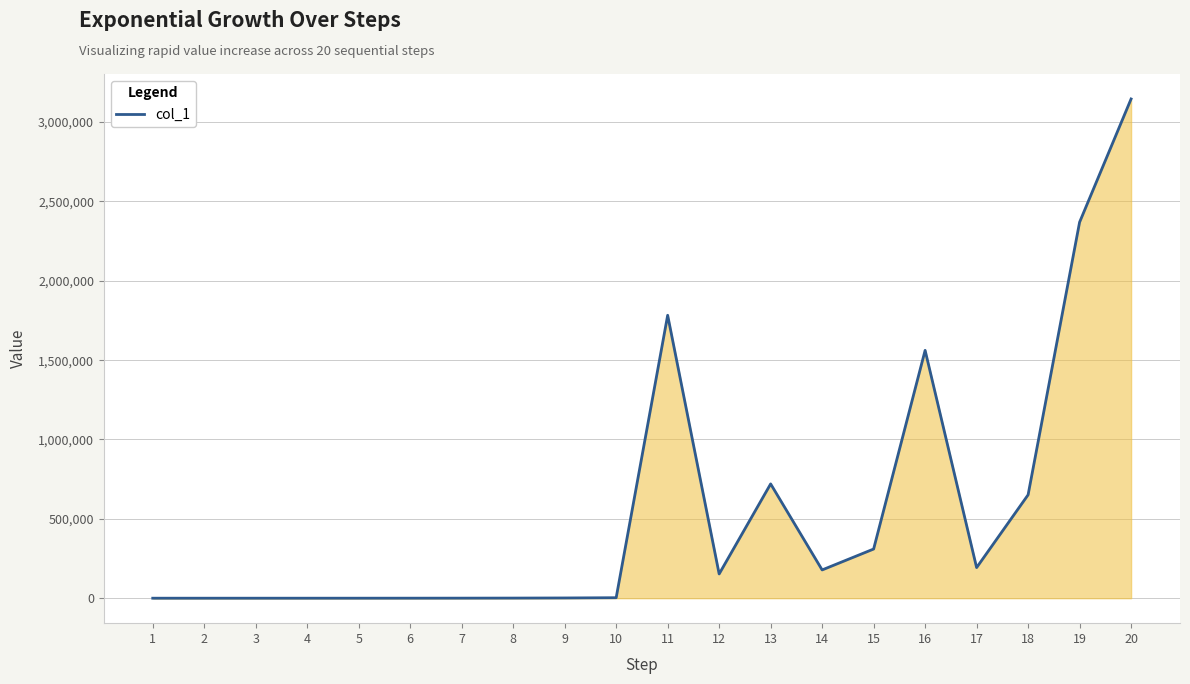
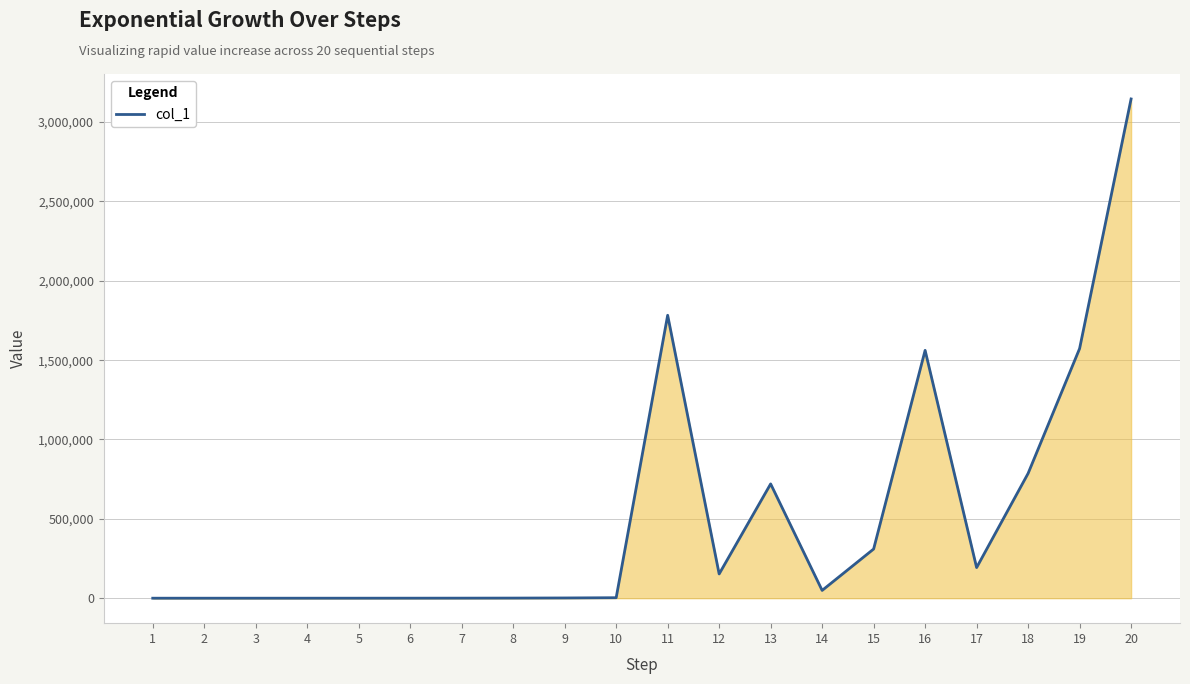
14: 180,000 -> 50,000
18: 650,000 -> 790,000
19: 2,370,000 -> 1,570,000
